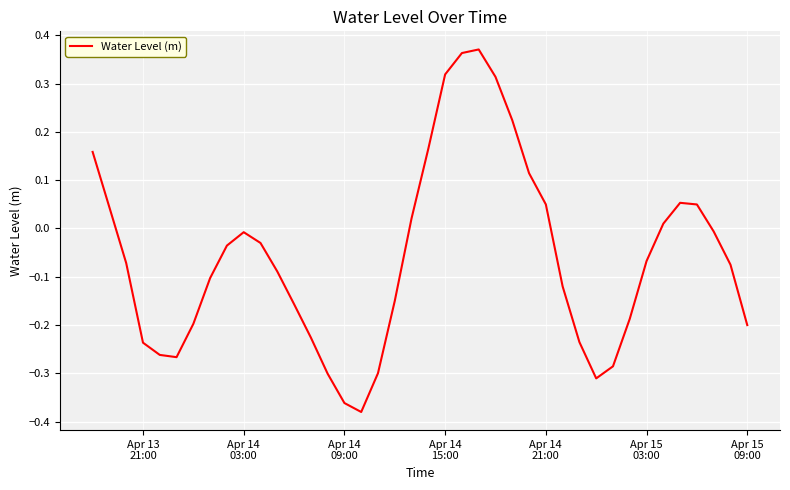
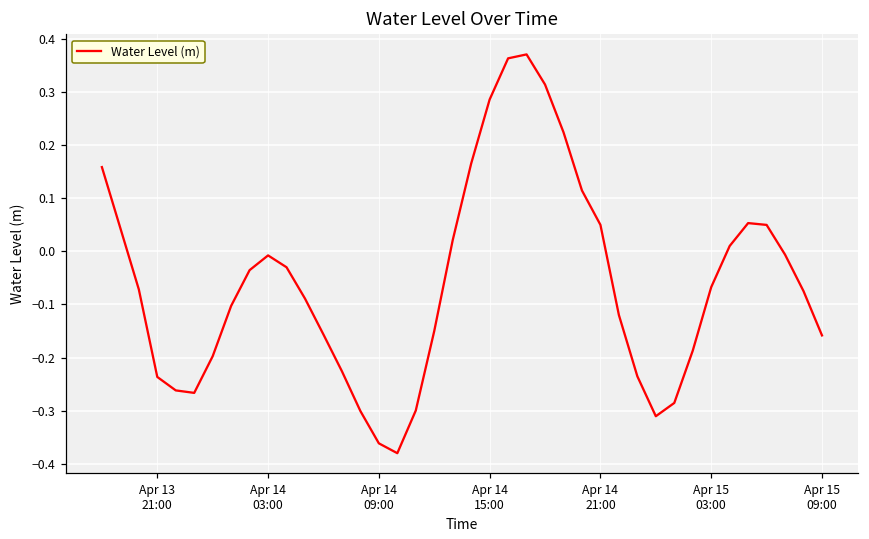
Apr 14 15:00: 0.32 -> 0.29
Apr 15 09:00: -0.20 -> -0.16
